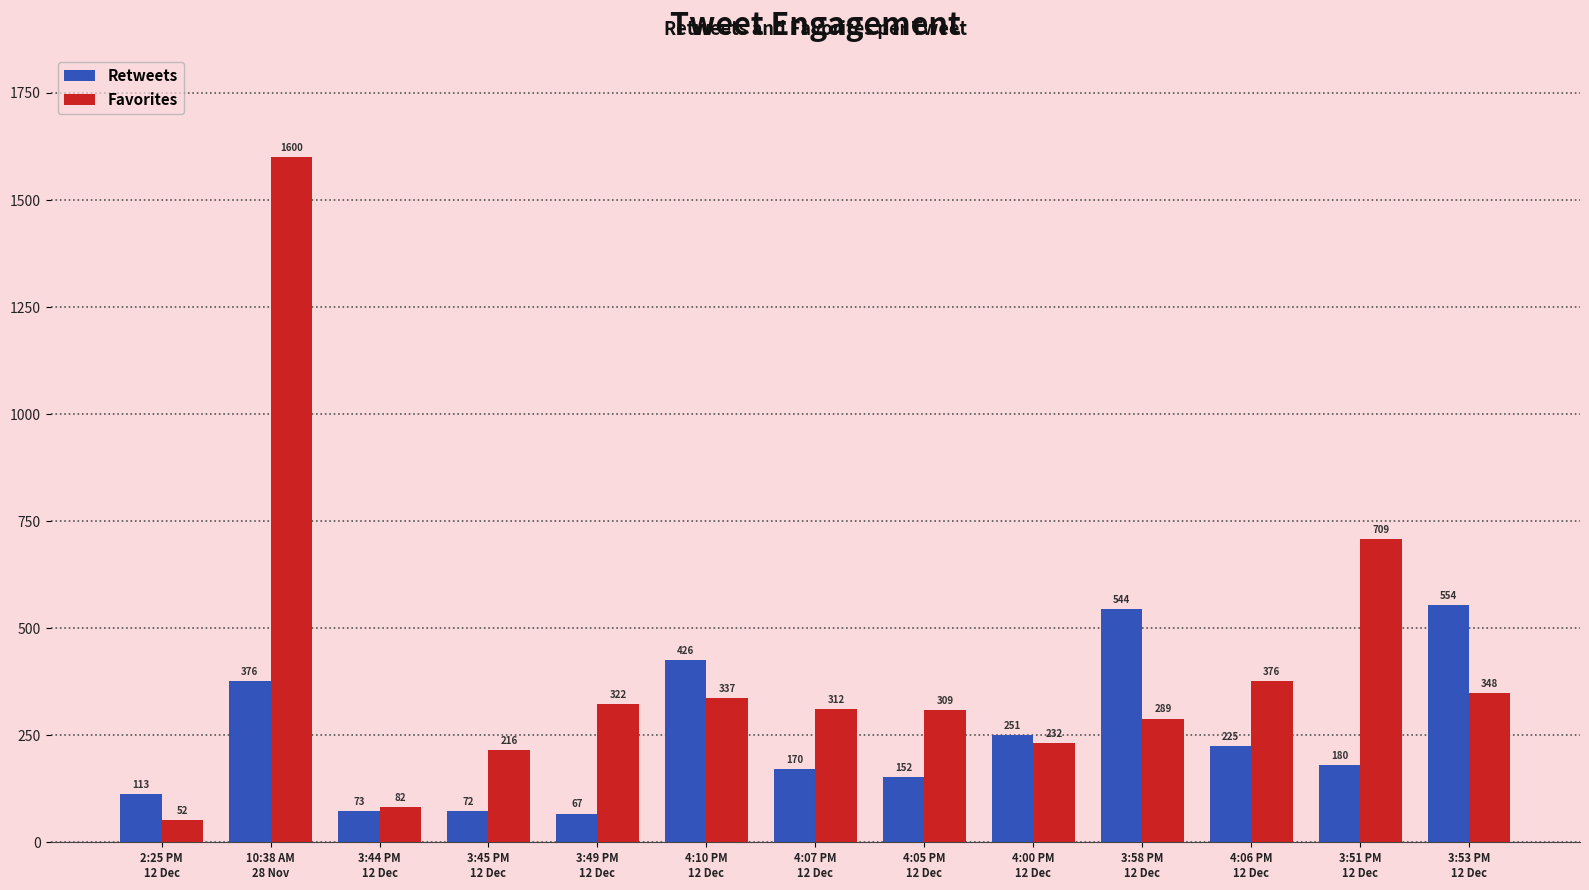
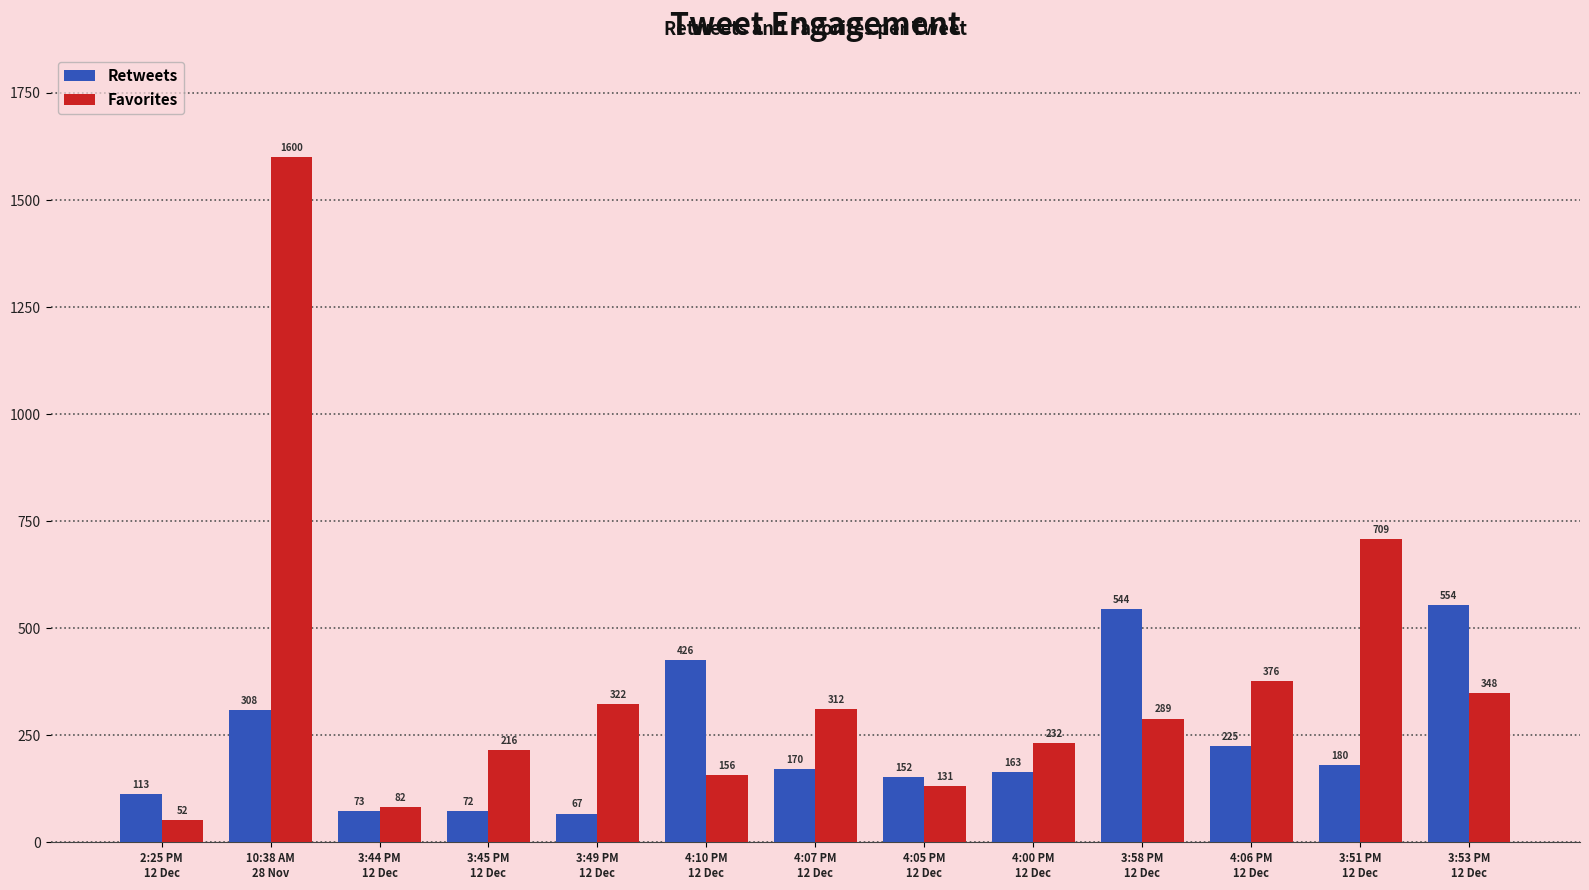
Retweets, 10:38 AM 28 Nov: 376 -> 308
Favorites, 4:10 PM 12 Dec: 337 -> 156
Favorites, 4:05 PM 12 Dec: 309 -> 131
Retweets, 4:00 PM 12 Dec: 251 -> 163
